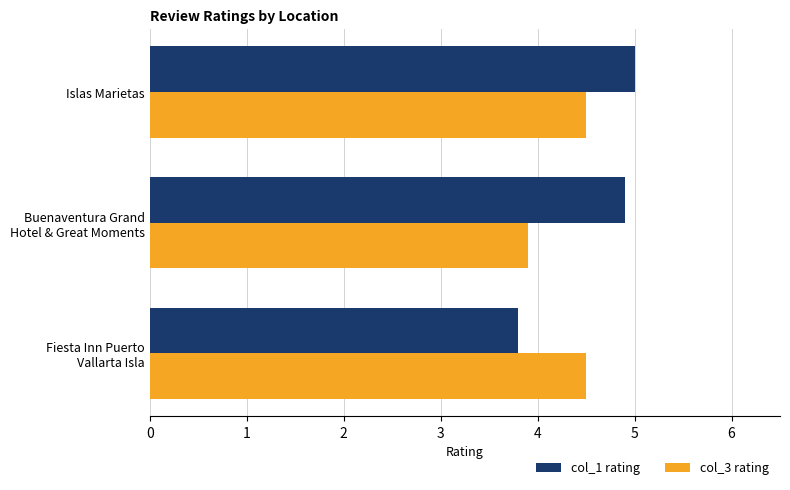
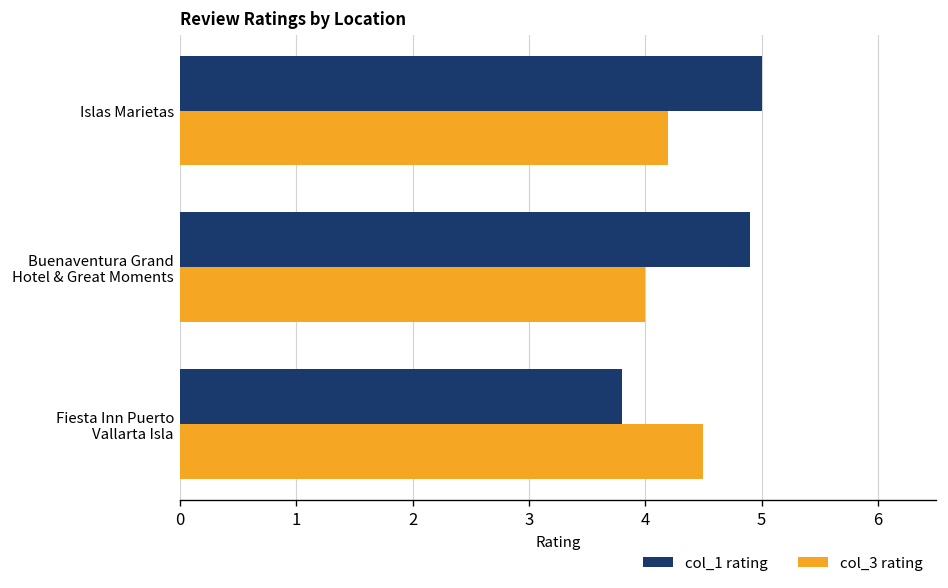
col_3 rating, Islas Marietas: 4.5 -> 4.2
col_3 rating, Buenaventura Grand Hotel & Great Moments: 3.9 -> 4.0
